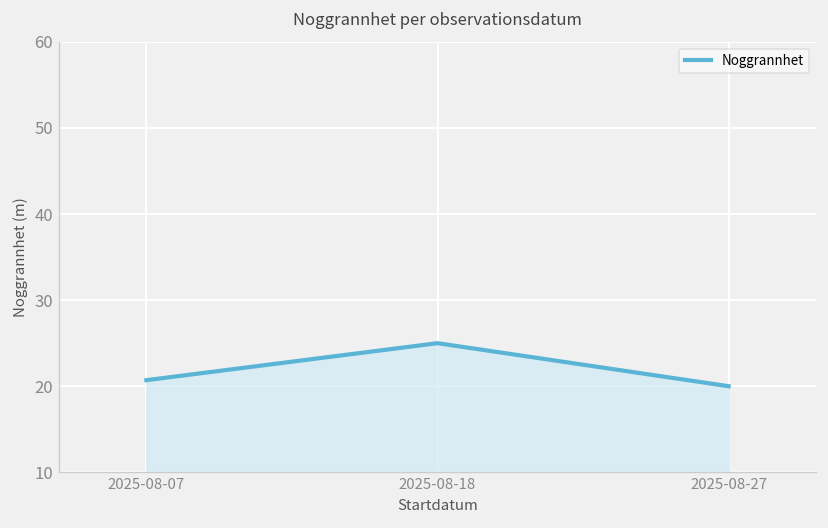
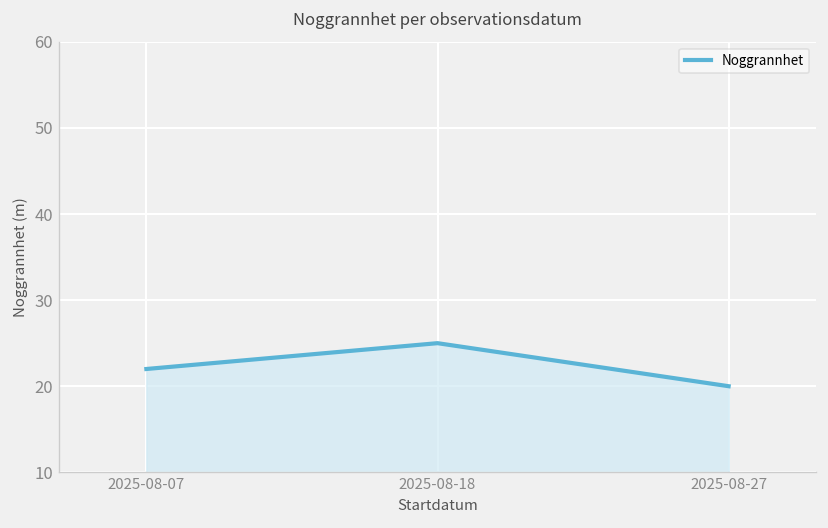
2025-08-07: 21 -> 22
